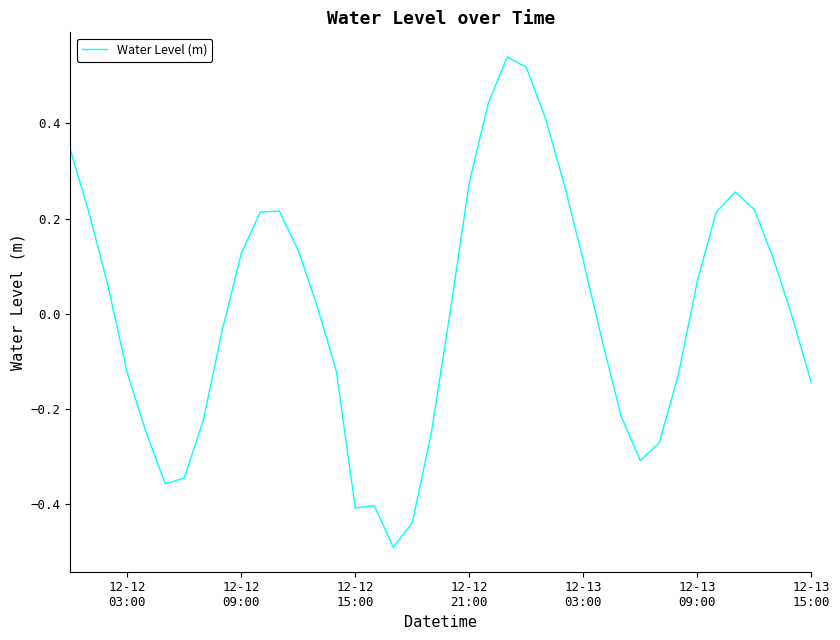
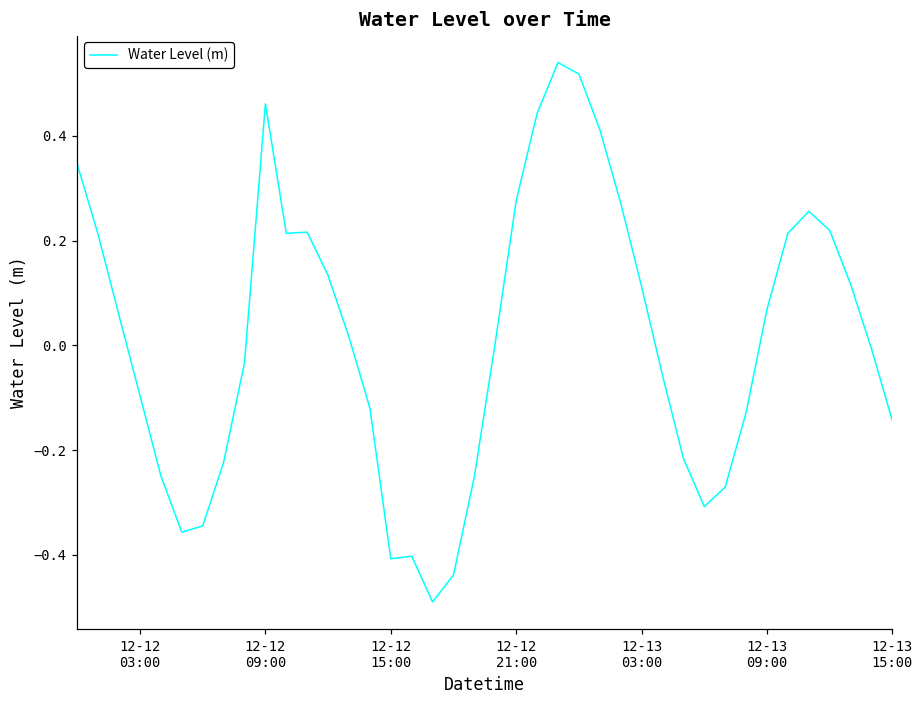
12-12 03:00: -0.12 -> -0.10
12-12 09:00: 0.13 -> 0.46
